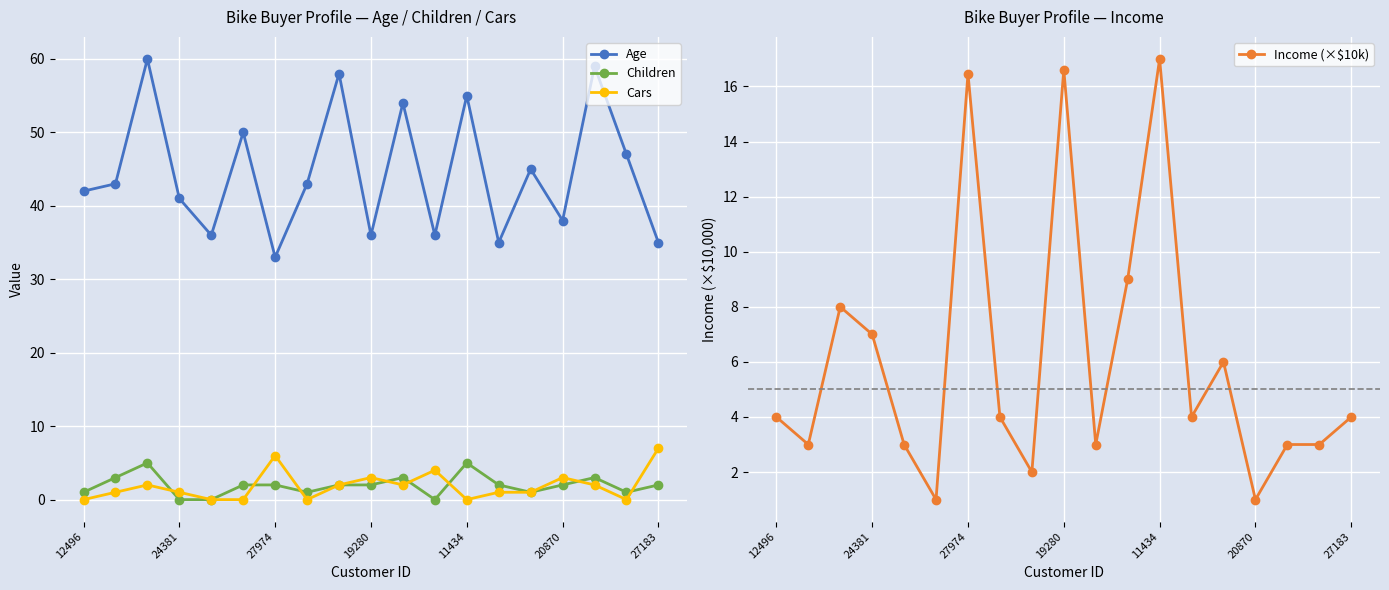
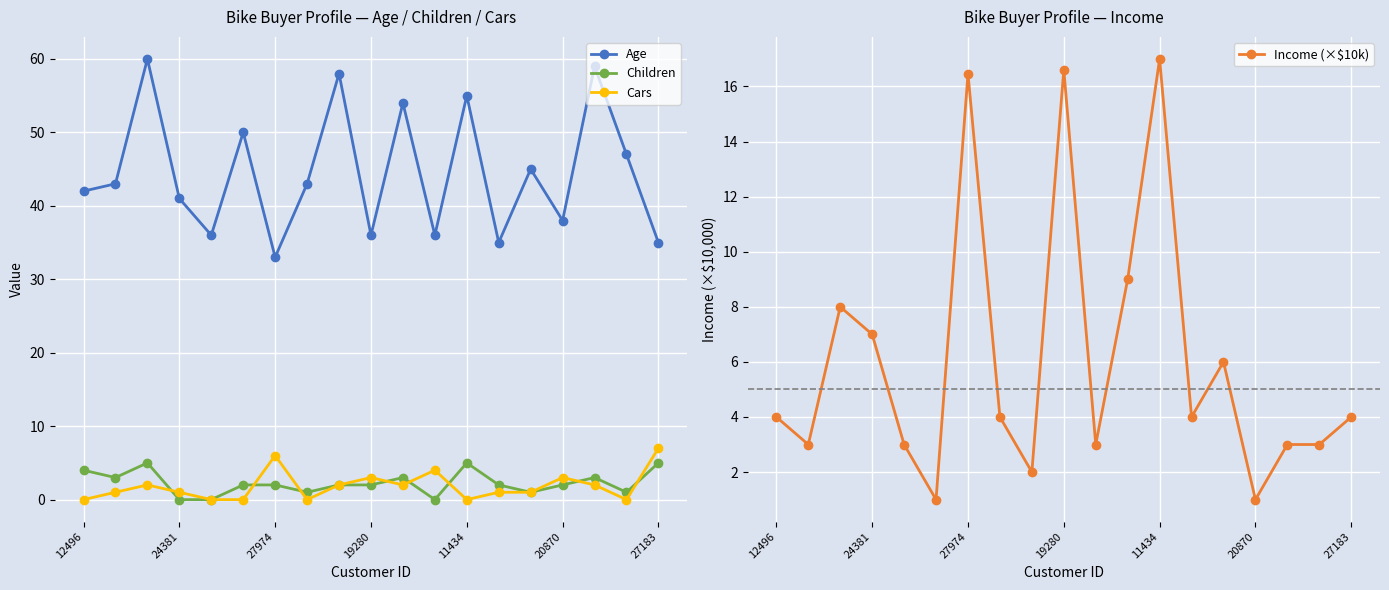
Bike Buyer Profile — Age / Children / Cars, Children, 12496: 1 -> 4
Bike Buyer Profile — Age / Children / Cars, Children, 27183: 2 -> 5
